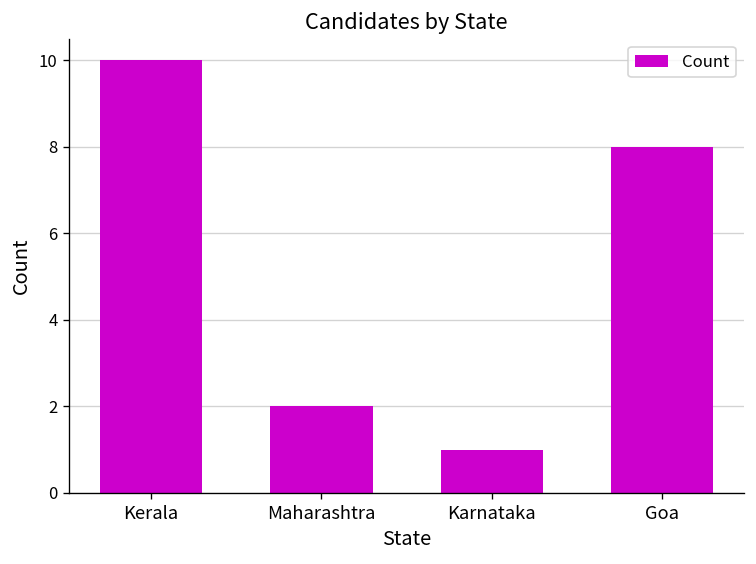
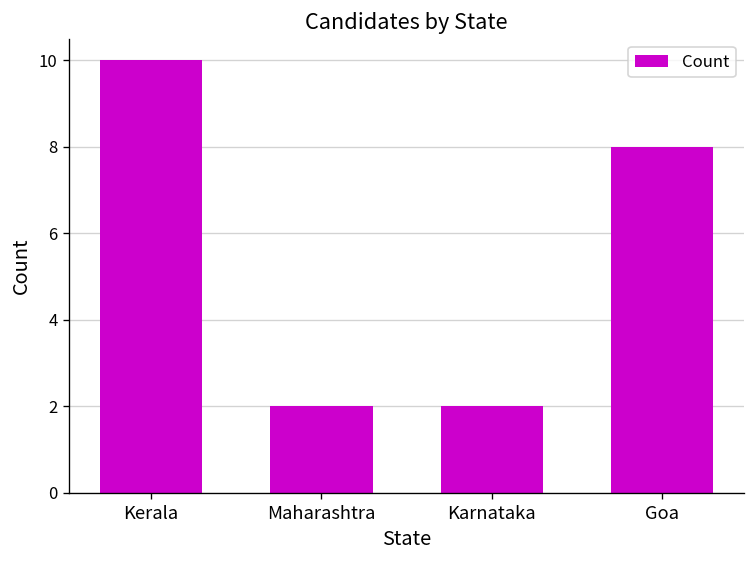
Karnataka: 1 -> 2
